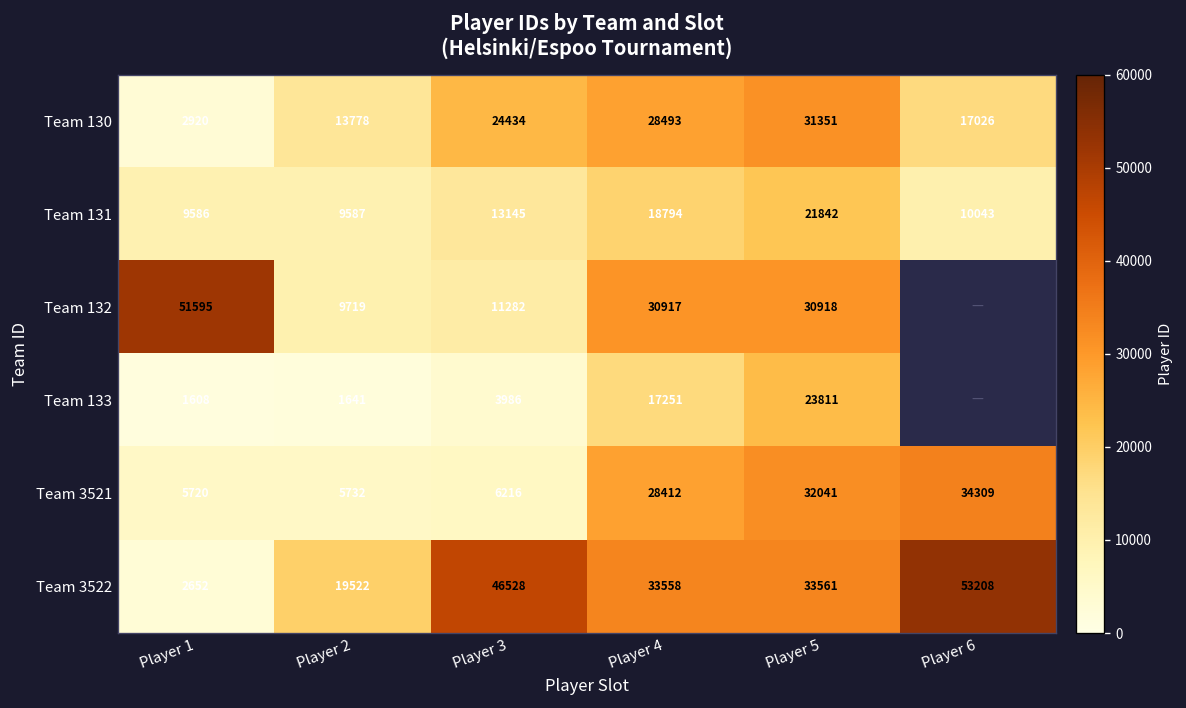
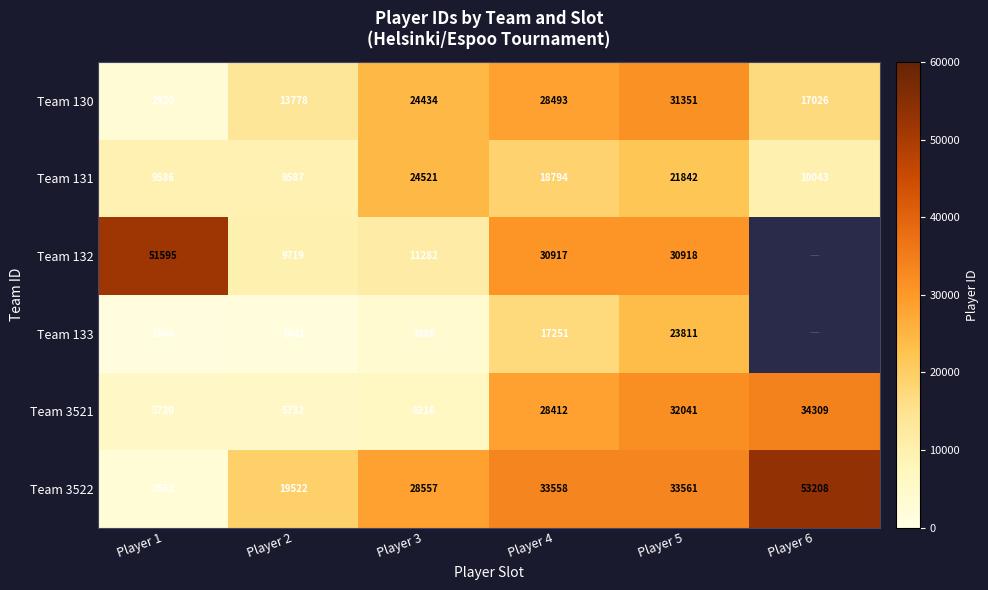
Team 131, Player 3: 13145 -> 24521
Team 3522, Player 3: 46528 -> 28557
